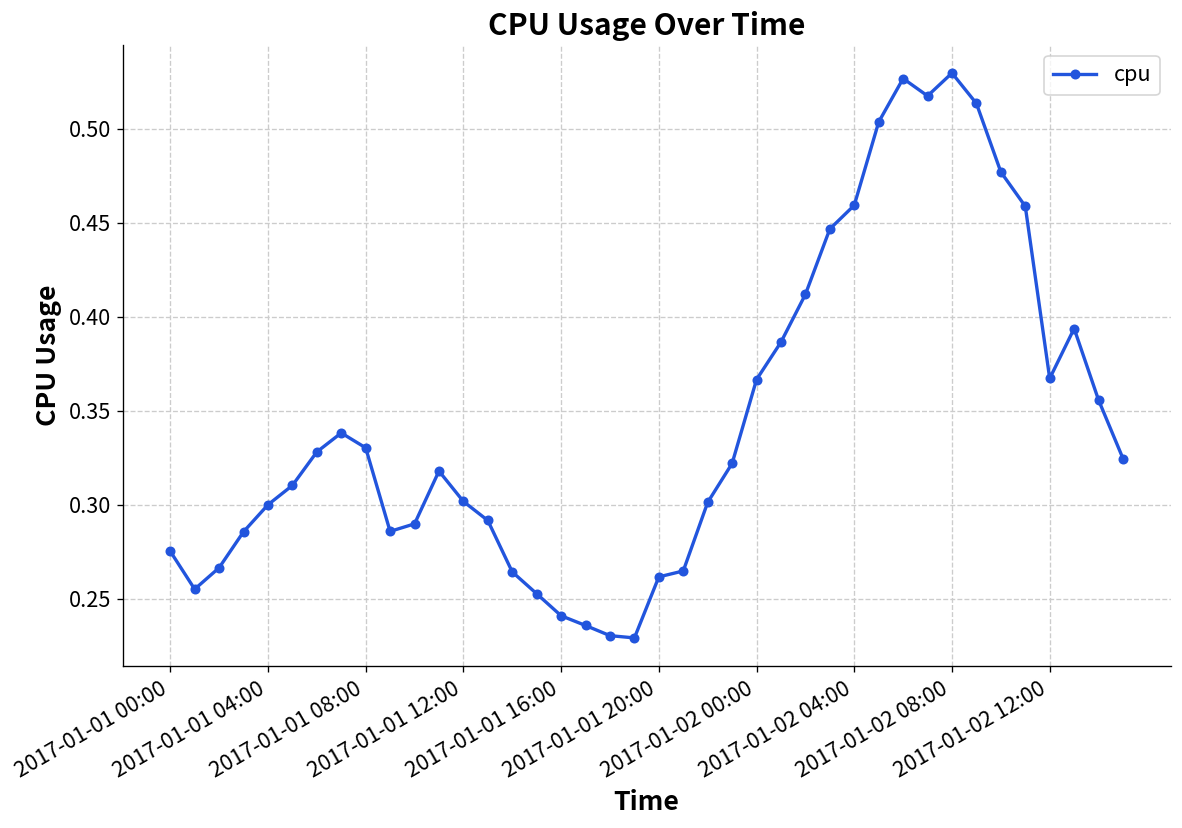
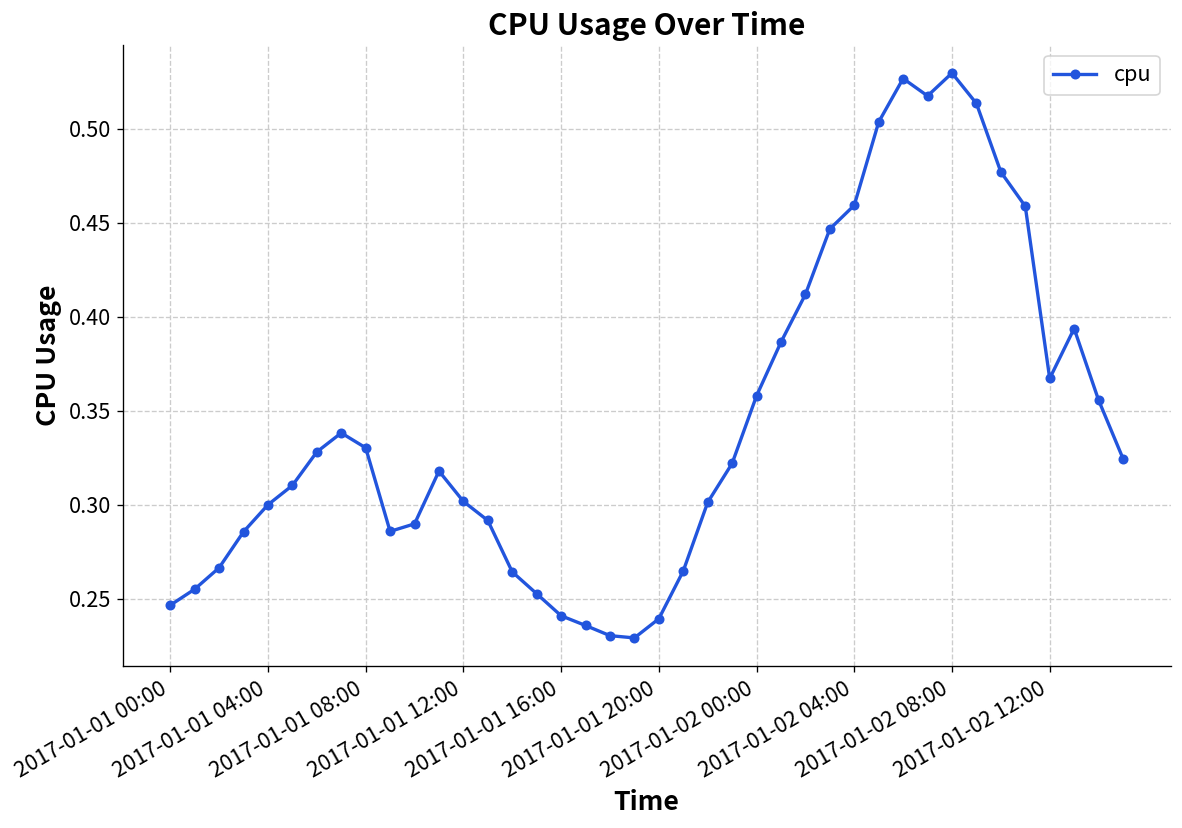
2017-01-01 00:00: 0.275 -> 0.246
2017-01-01 20:00: 0.262 -> 0.239
2017-01-02 00:00: 0.367 -> 0.358
